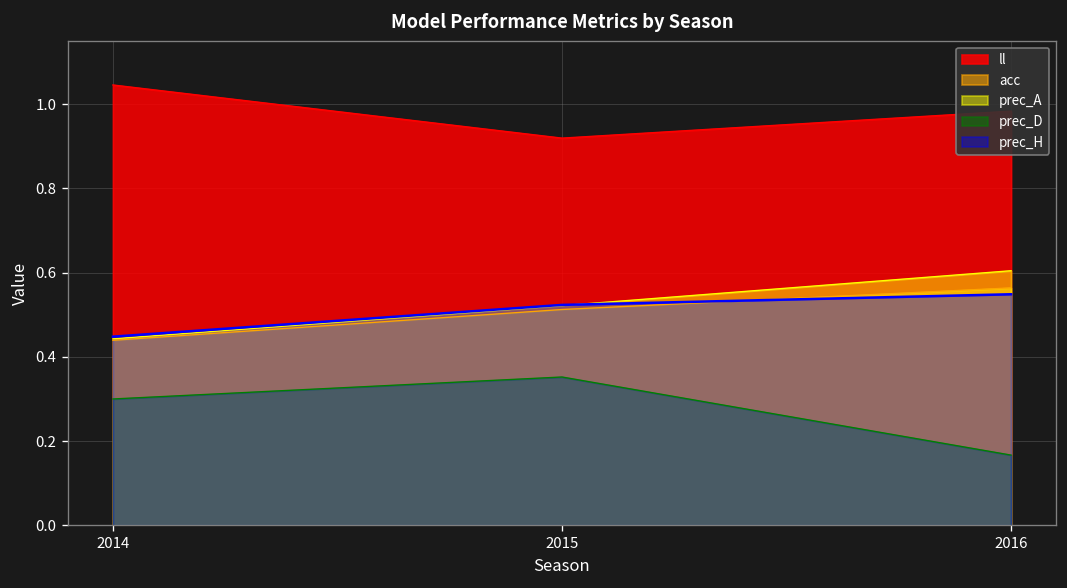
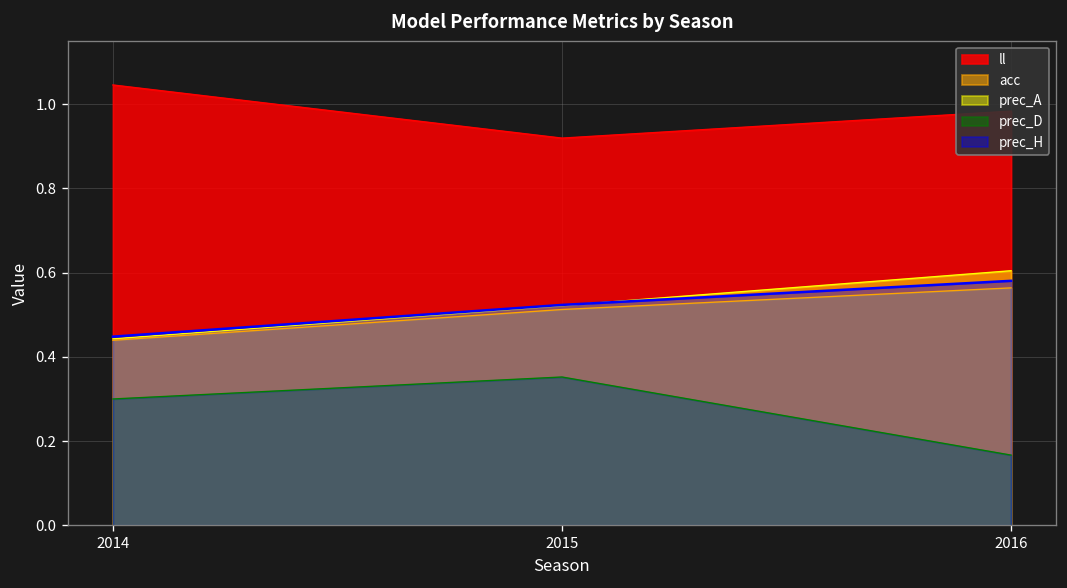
prec_H, 2016: 0.55 -> 0.58
